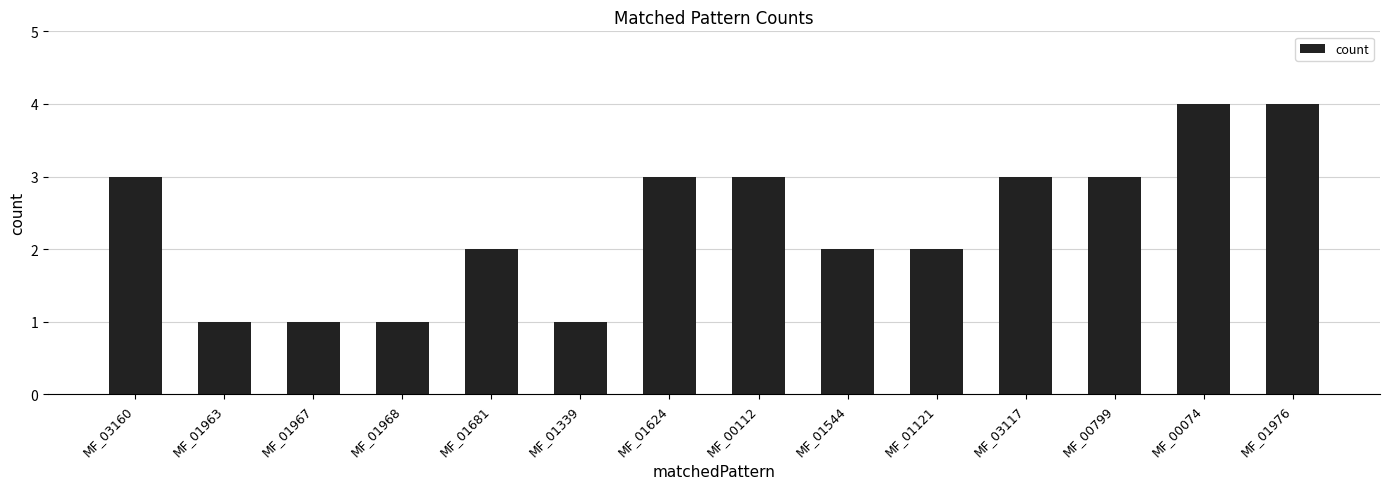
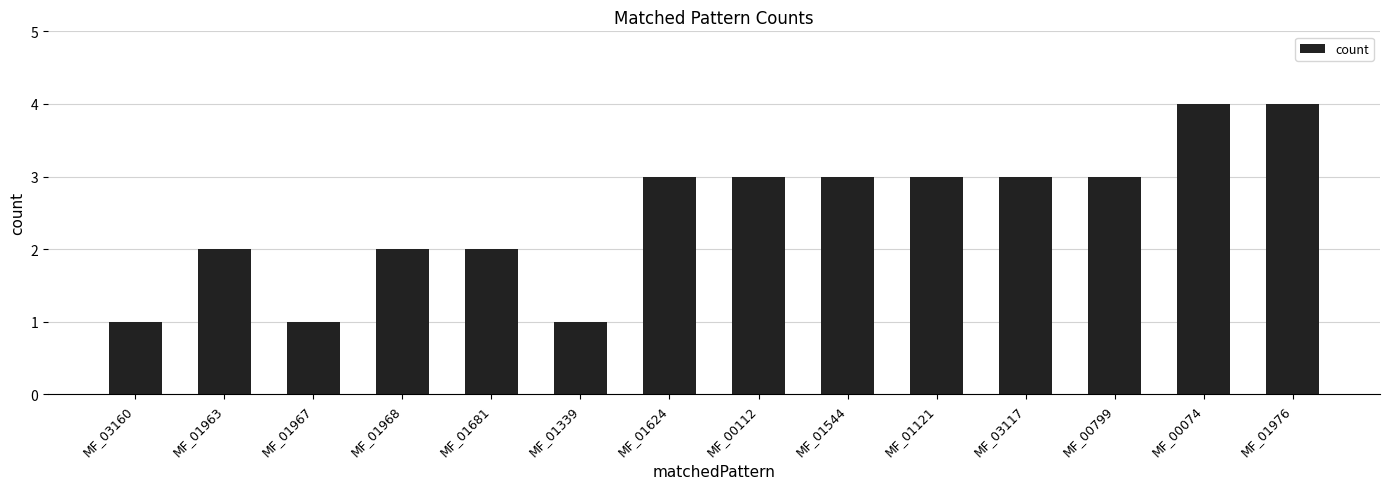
MF_03160: 3 -> 1
MF_01963: 1 -> 2
MF_01968: 1 -> 2
MF_01544: 2 -> 3
MF_01121: 2 -> 3
